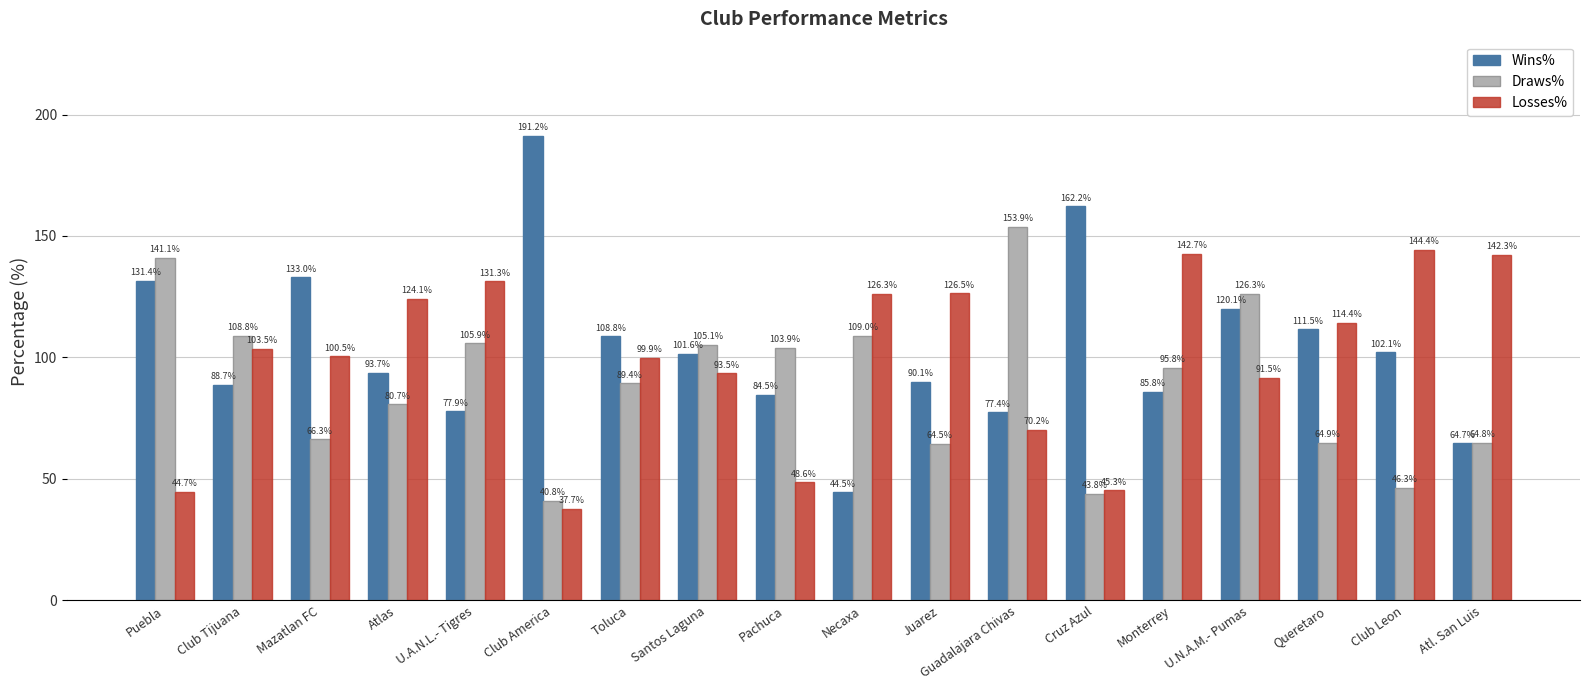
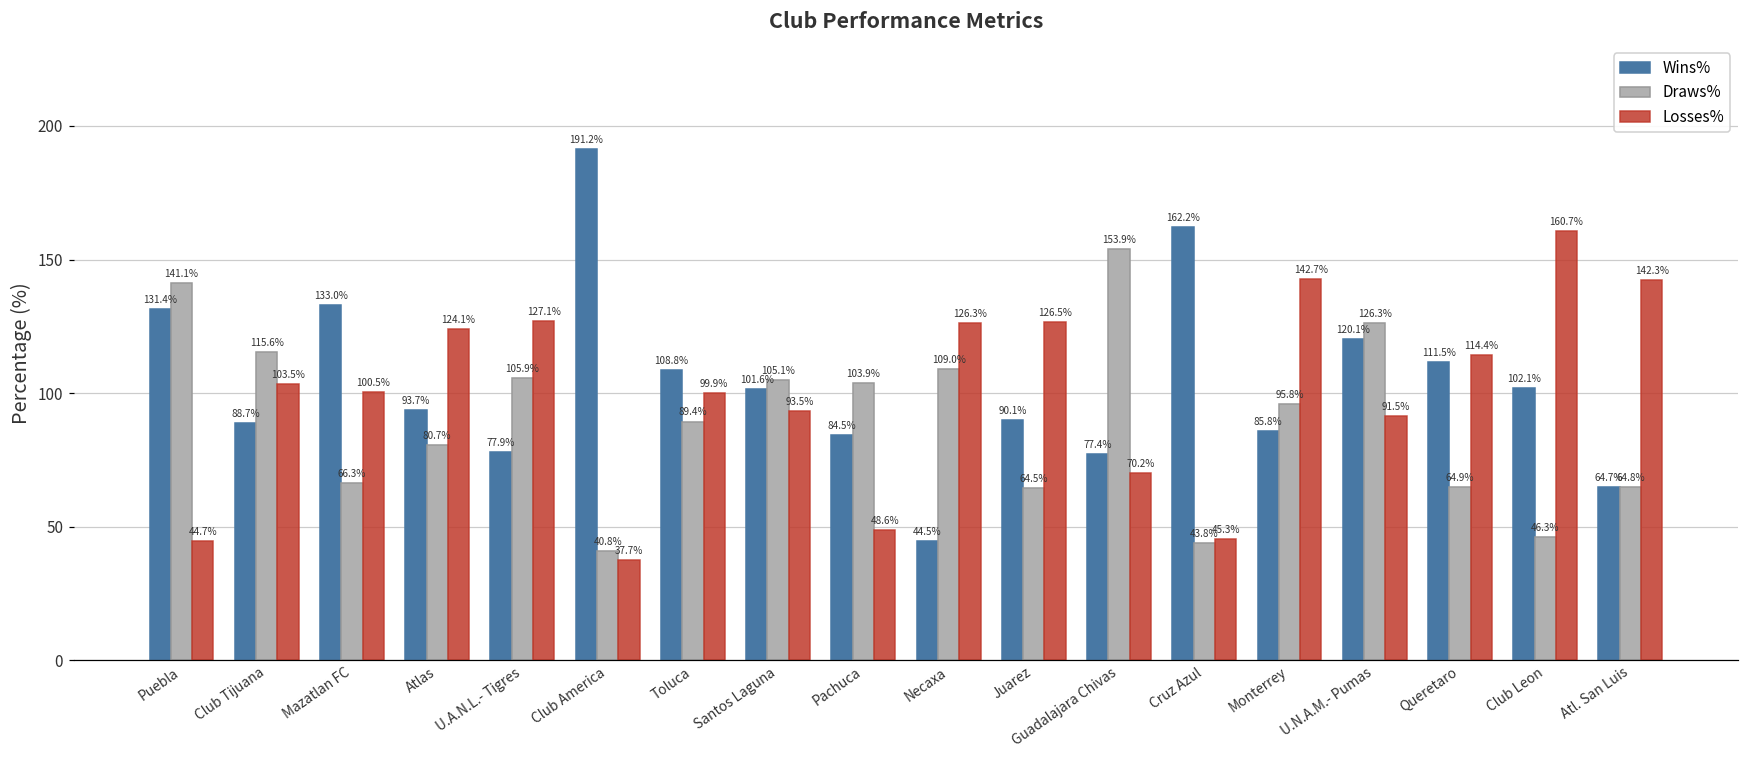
Draws%, Club Tijuana: 108.8% -> 115.6%
Losses%, U.A.N.L.- Tigres: 131.3% -> 127.1%
Losses%, Club Leon: 144.4% -> 160.7%
